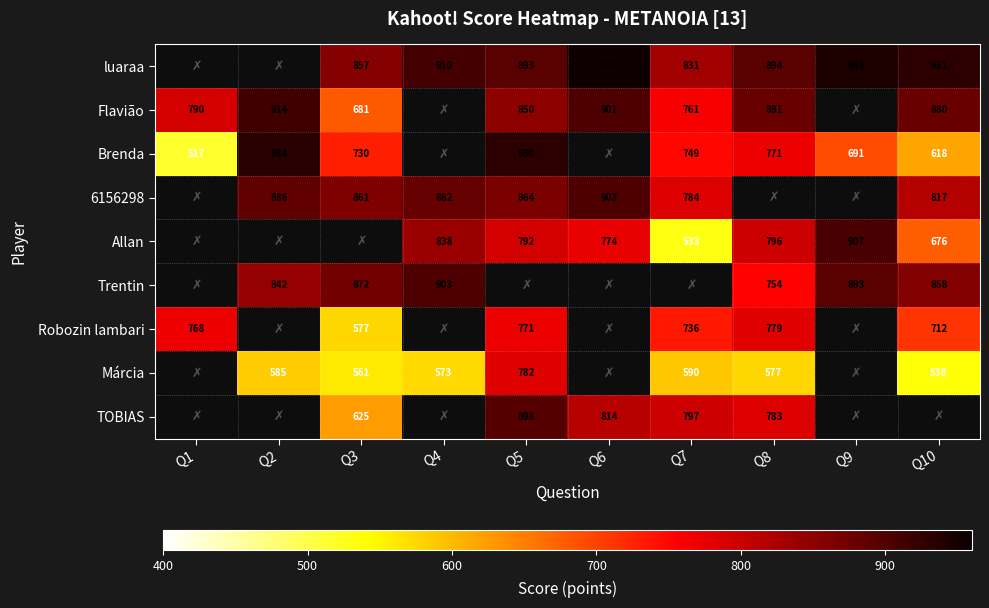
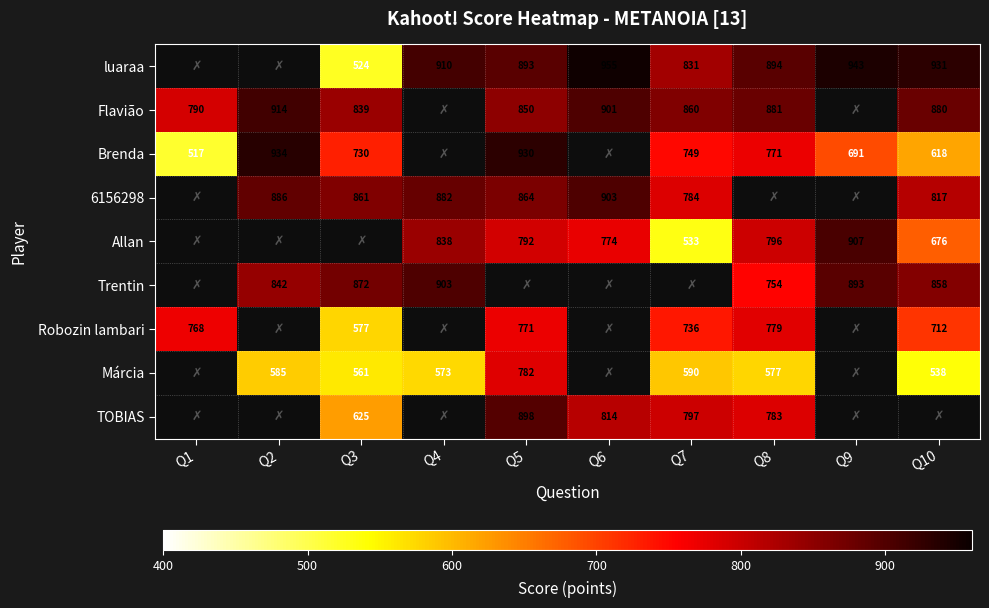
luaraa, Q3: 857 -> 524
Flavião, Q3: 681 -> 839
Flavião, Q7: 761 -> 860
